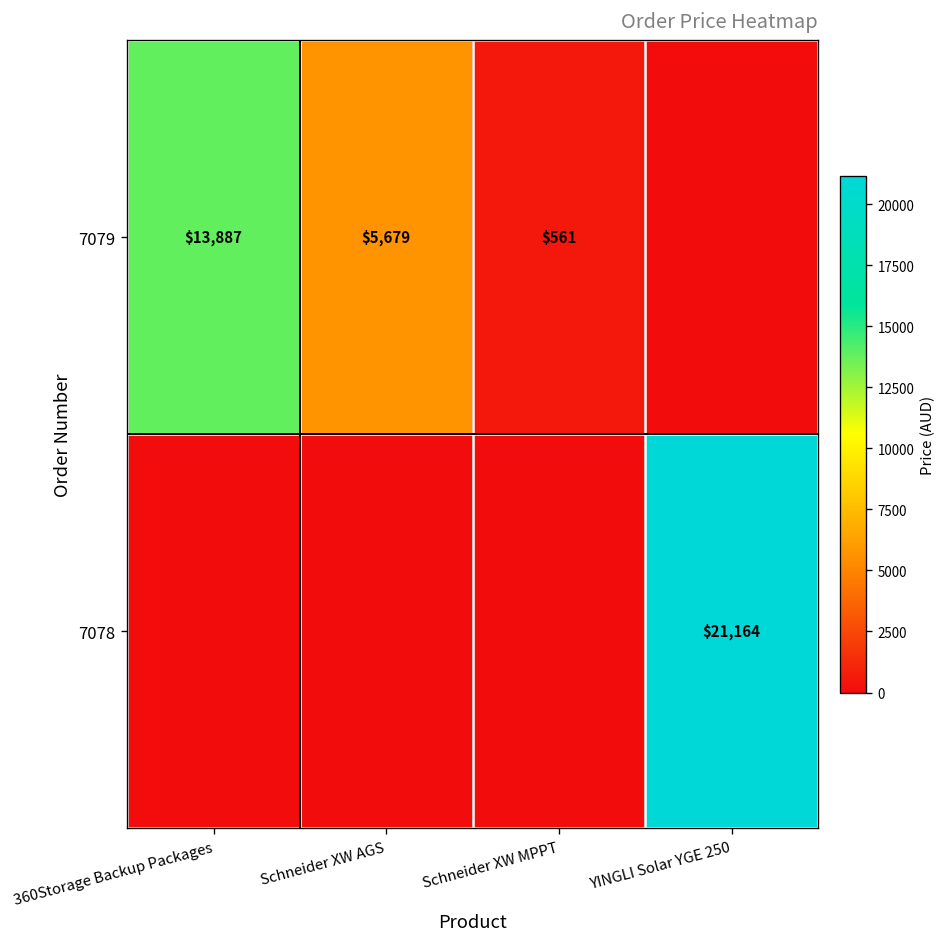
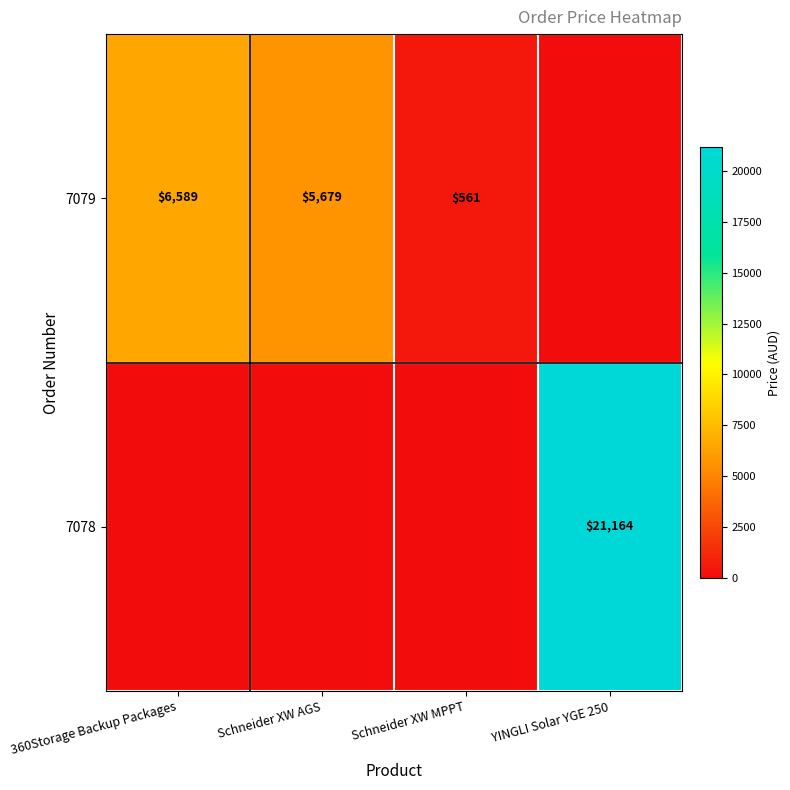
7079, 360Storage Backup Packages: $13,887 -> $6,589
